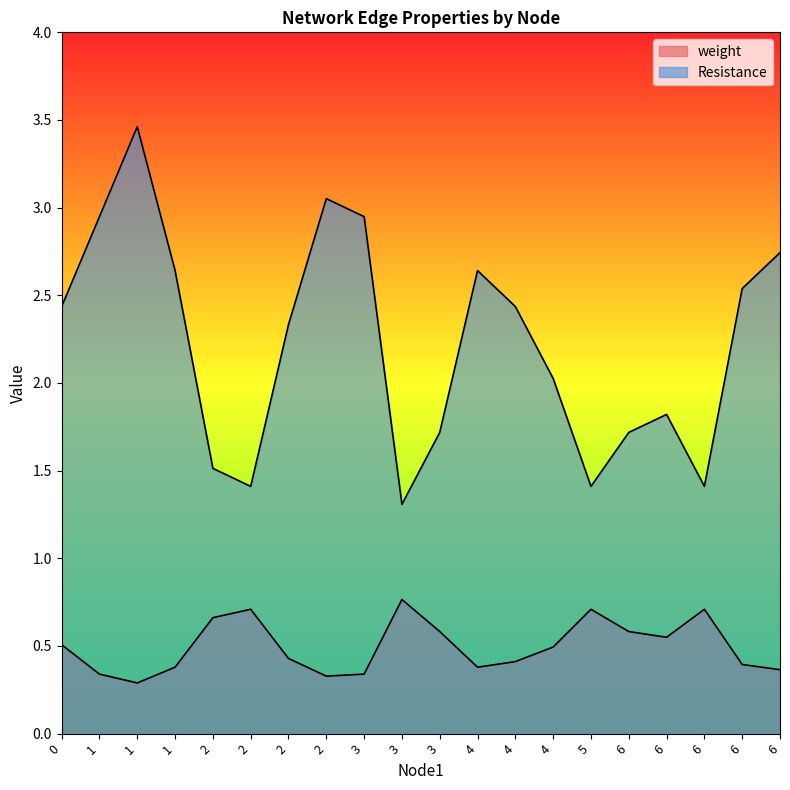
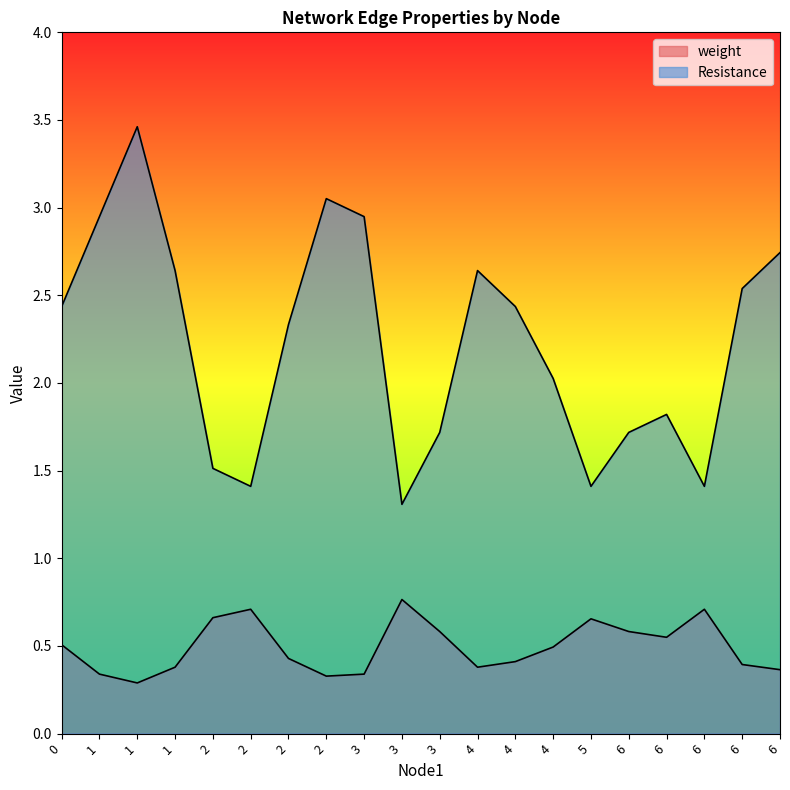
weight, 5: 0.71 -> 0.65
